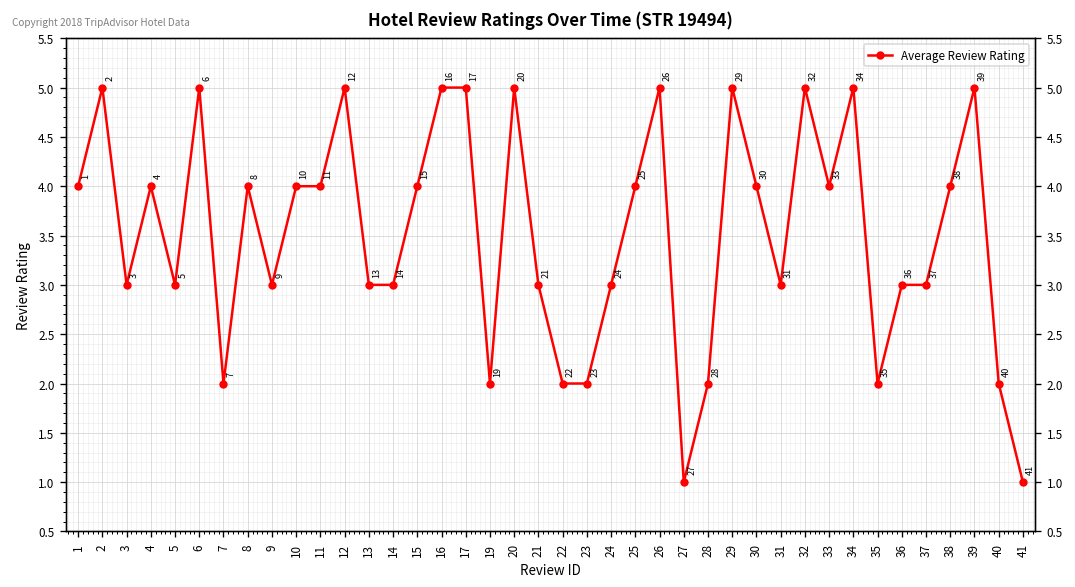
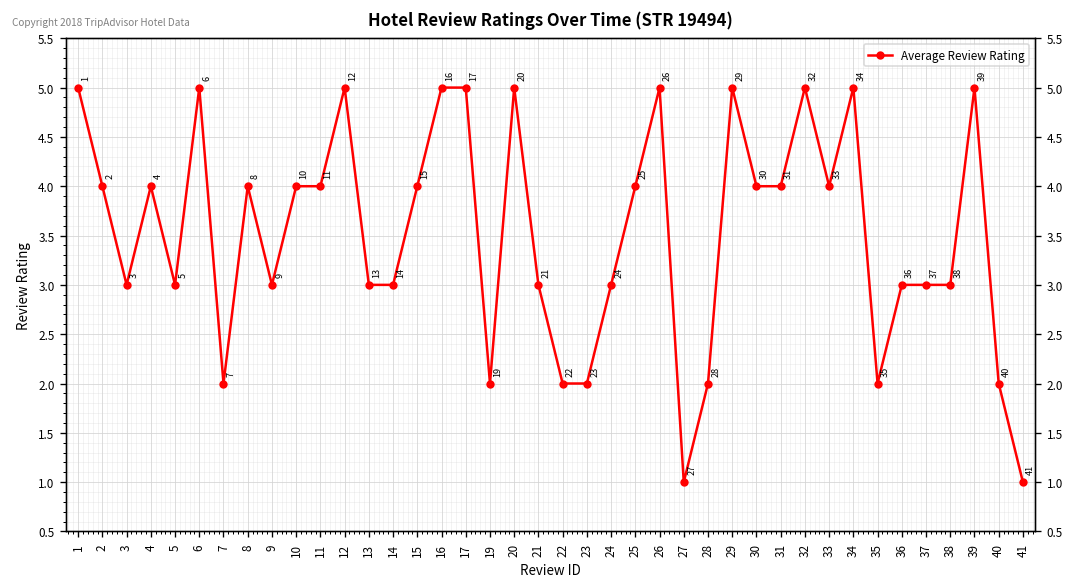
1: 4 -> 5
2: 5 -> 4
31: 3 -> 4
38: 4 -> 3
